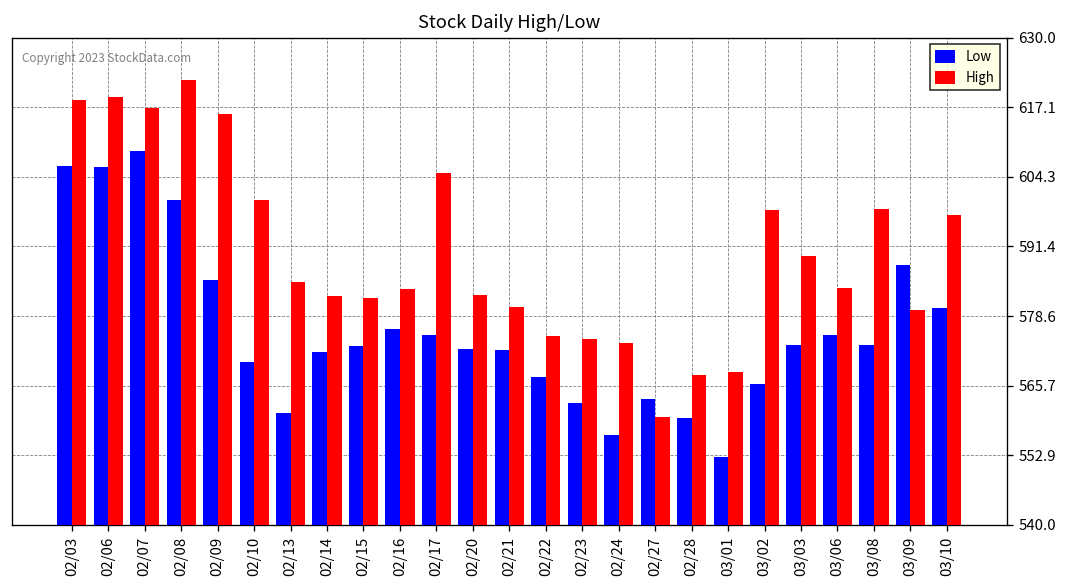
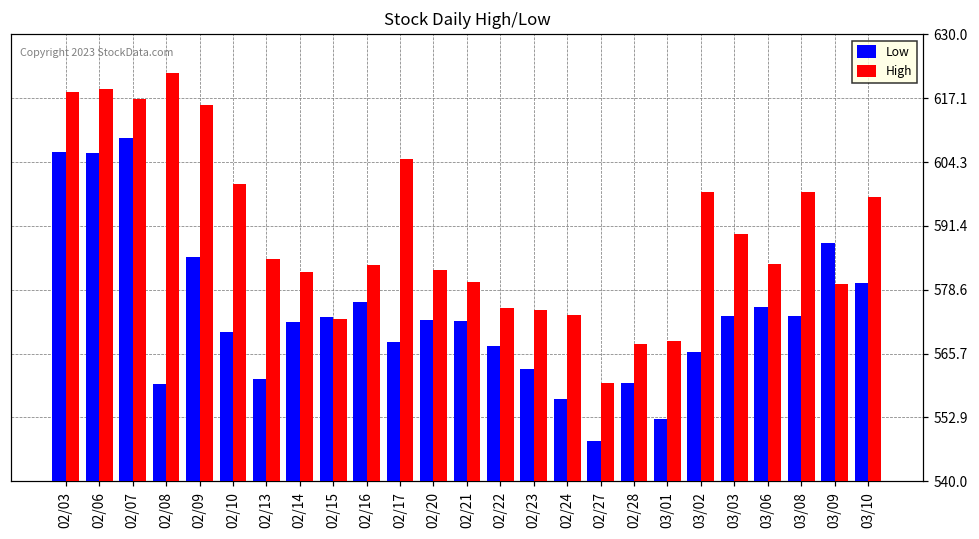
Low, 02/08: 600 -> 560
High, 02/15: 582 -> 573
Low, 02/17: 575 -> 568
Low, 02/27: 563 -> 548
